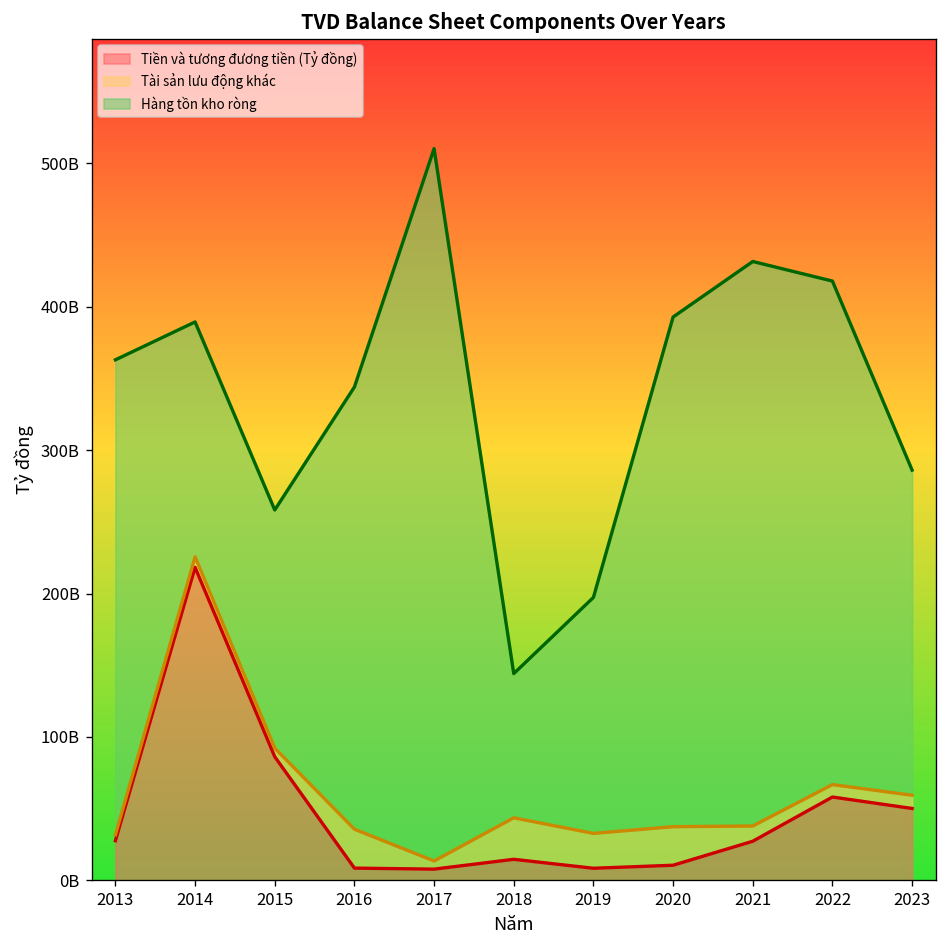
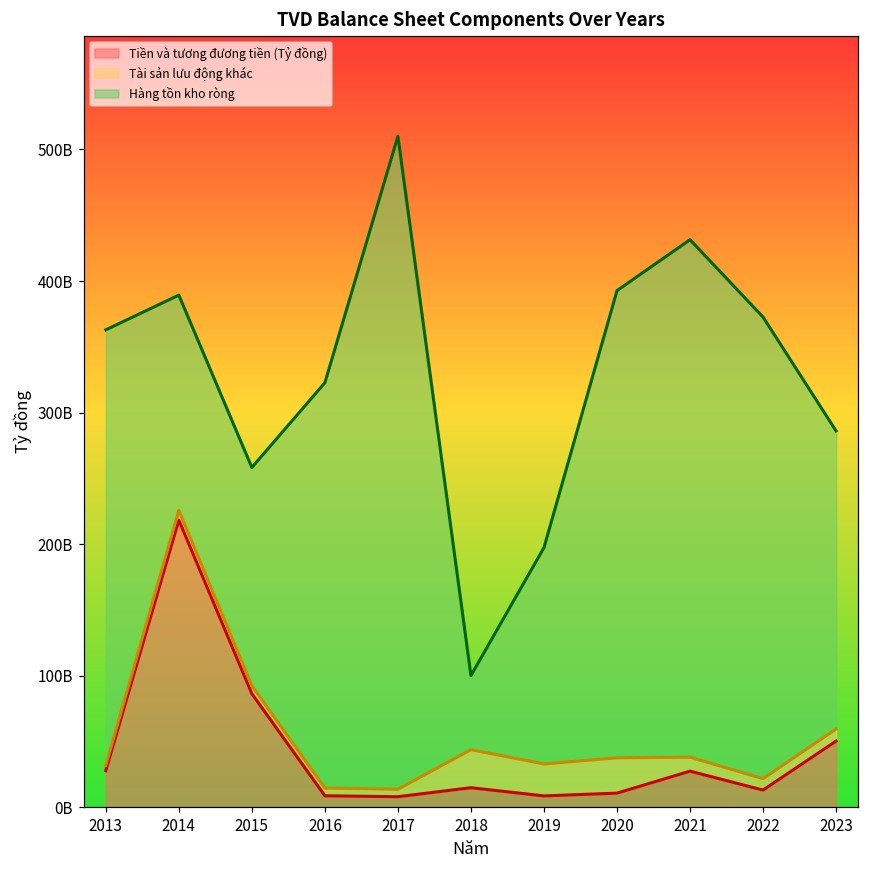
Tài sản lưu động khác, 2016: 27000000000 -> 6000000000
Hàng tồn kho ròng, 2018: 101000000000 -> 56000000000
Tiền và tương đương tiền (Tỷ đồng), 2022: 58000000000 -> 13000000000
